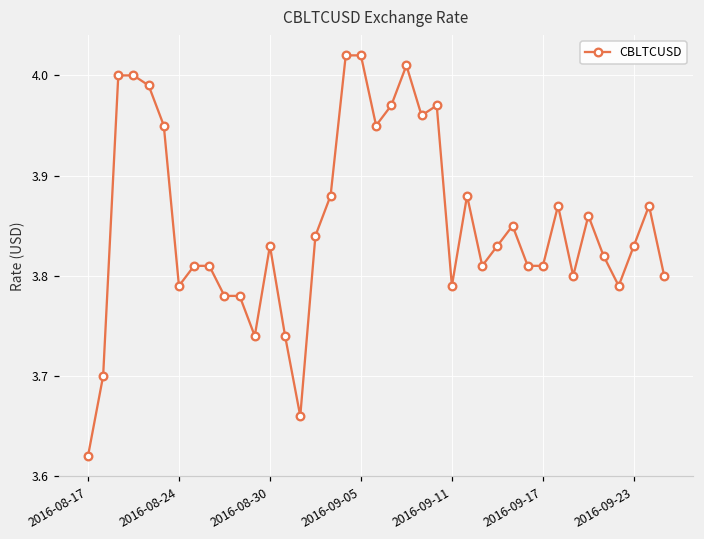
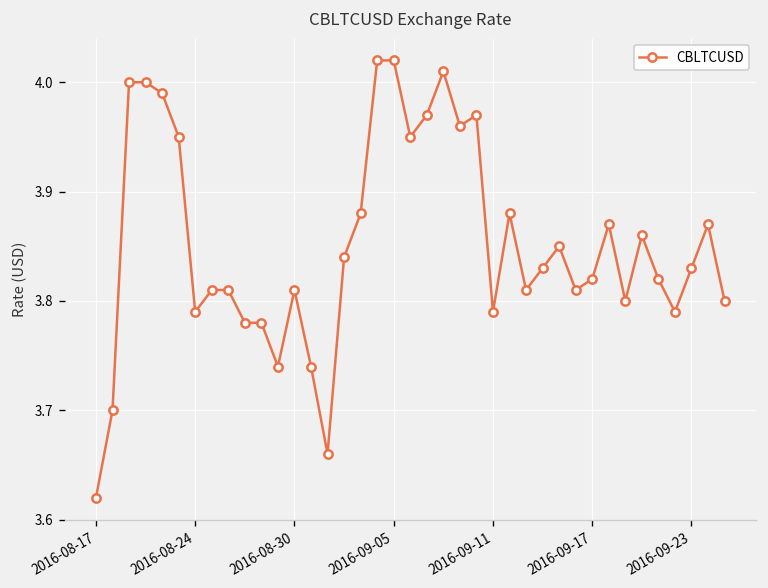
2016-08-30: 3.83 -> 3.81
2016-09-17: 3.81 -> 3.82
